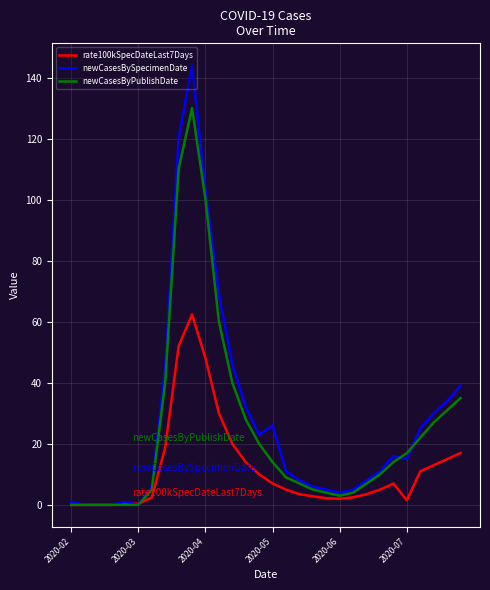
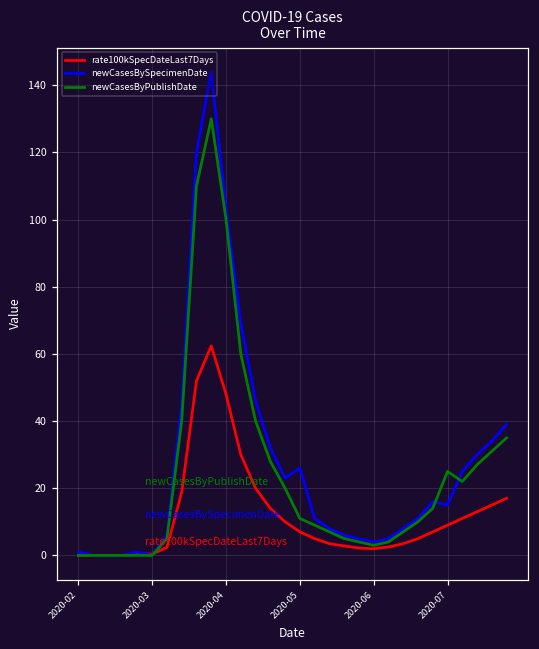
newCasesByPublishDate, 2020-05: 14 -> 11
rate100kSpecDateLast7Days, 2020-07: 2 -> 9
newCasesByPublishDate, 2020-07: 17 -> 25
